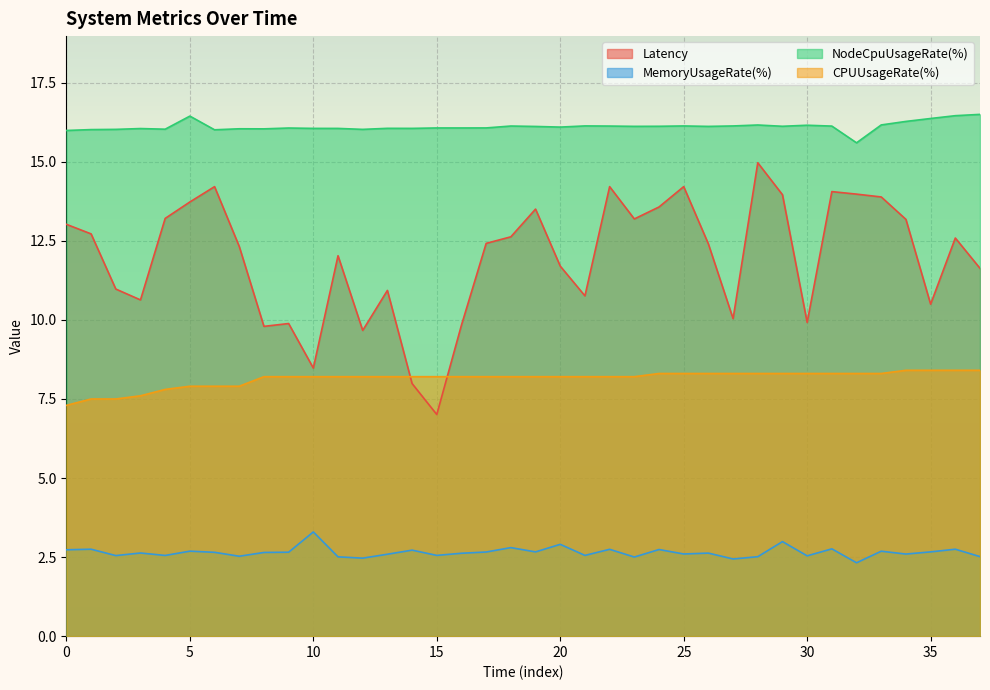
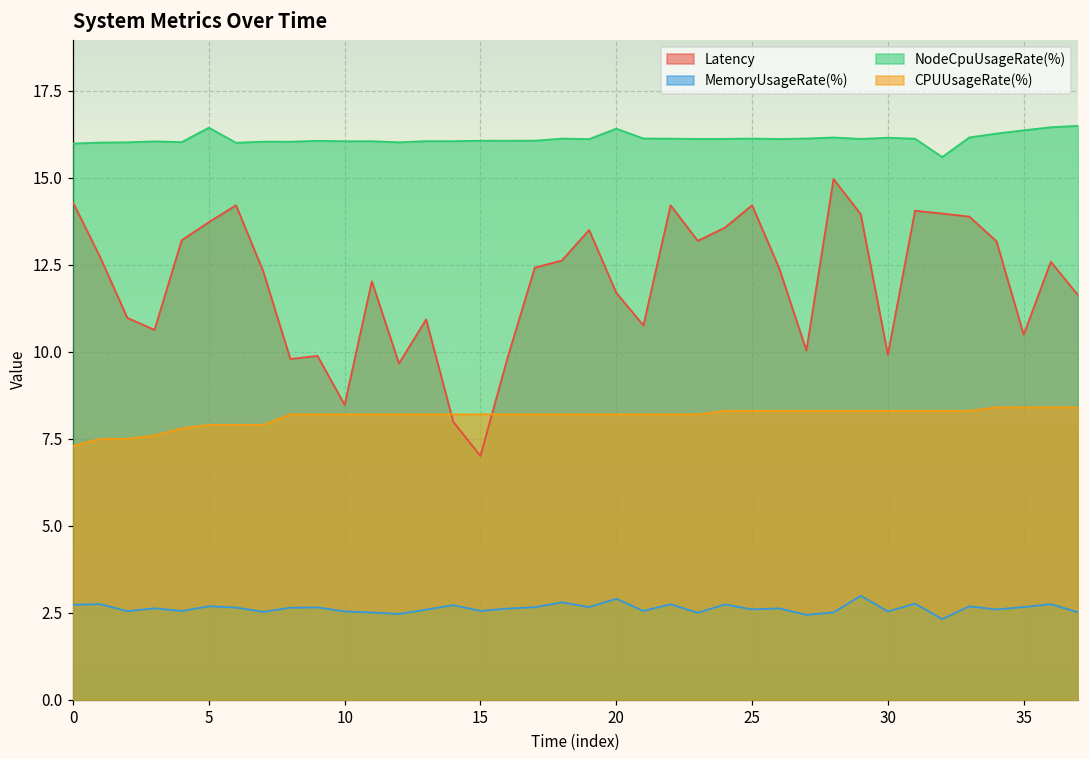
Latency, 0: 13.0 -> 14.3
MemoryUsageRate(%), 10: 3.3 -> 2.5
NodeCpuUsageRate(%), 20: 16.1 -> 16.4
